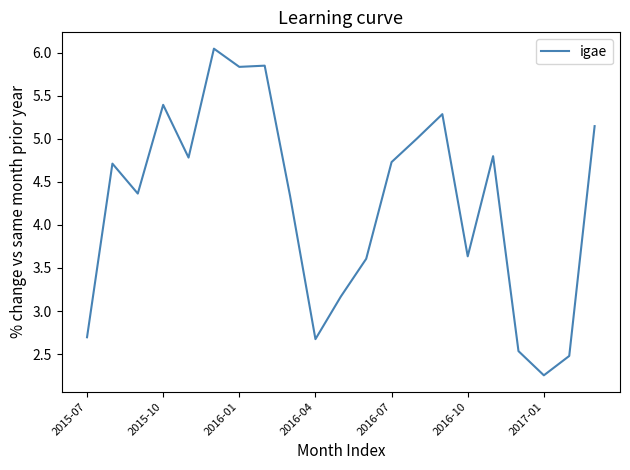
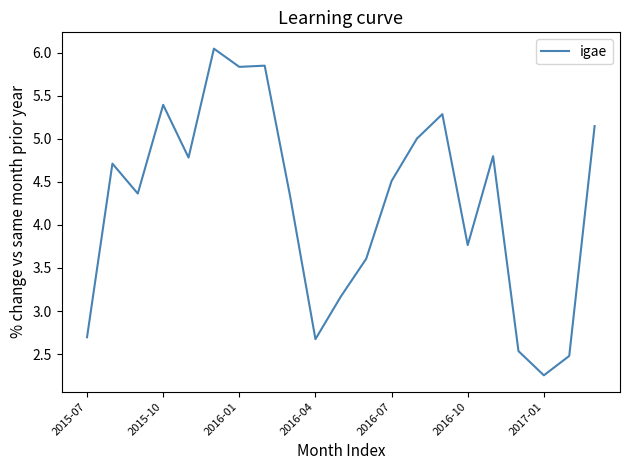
2016-07: 4.7 -> 4.5
2016-10: 3.6 -> 3.8
